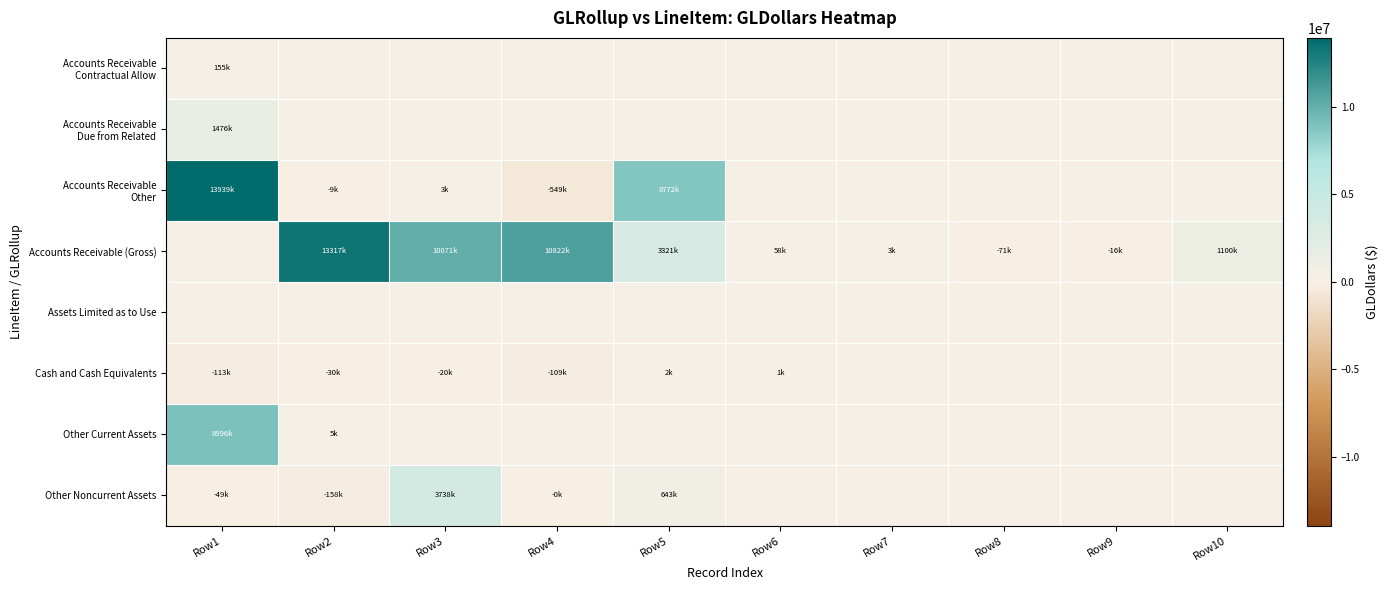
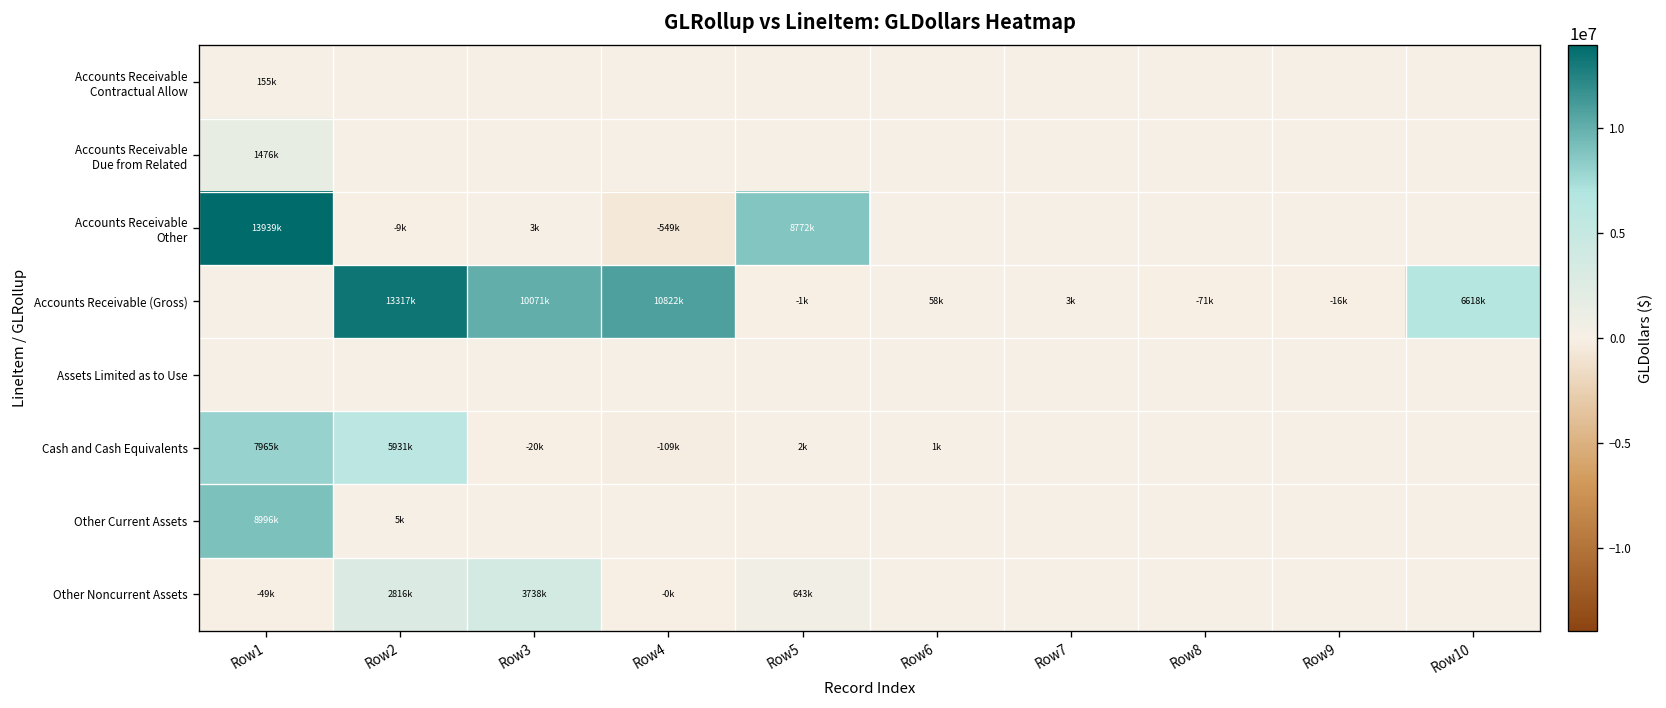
Accounts Receivable (Gross), Row5: 3321k -> -1k
Accounts Receivable (Gross), Row10: 1100k -> 6618k
Cash and Cash Equivalents, Row1: -113k -> 7965k
Cash and Cash Equivalents, Row2: -30k -> 5931k
Other Noncurrent Assets, Row2: -158k -> 2816k
